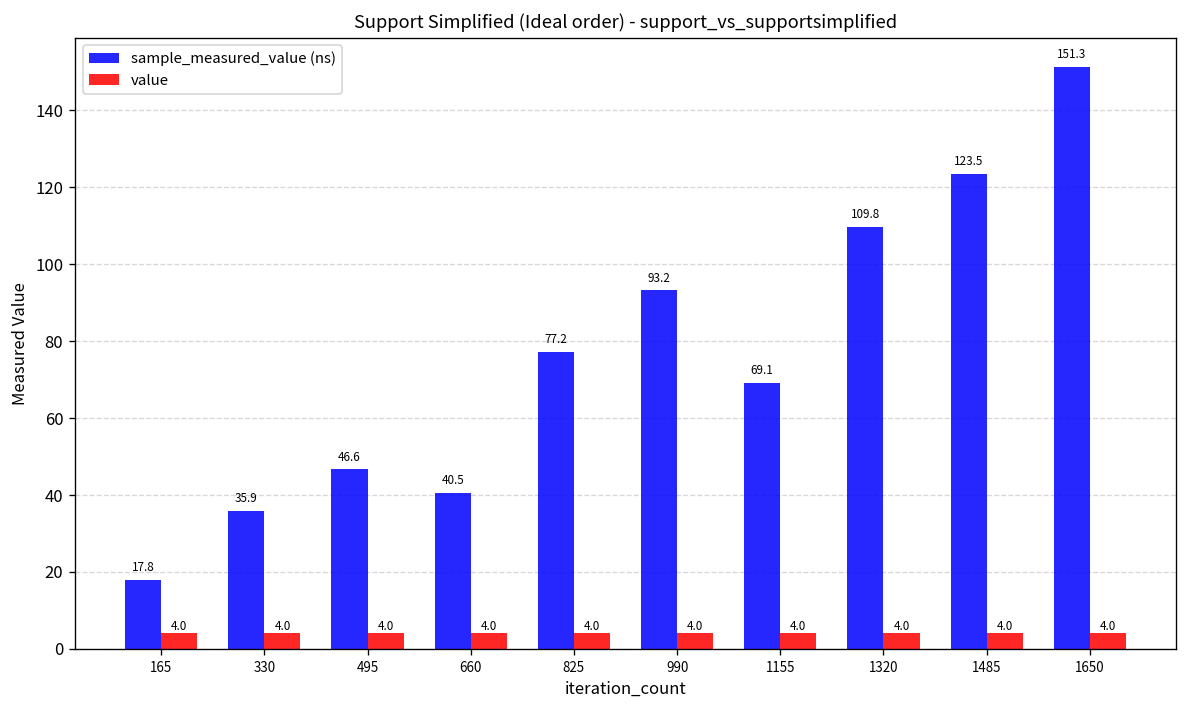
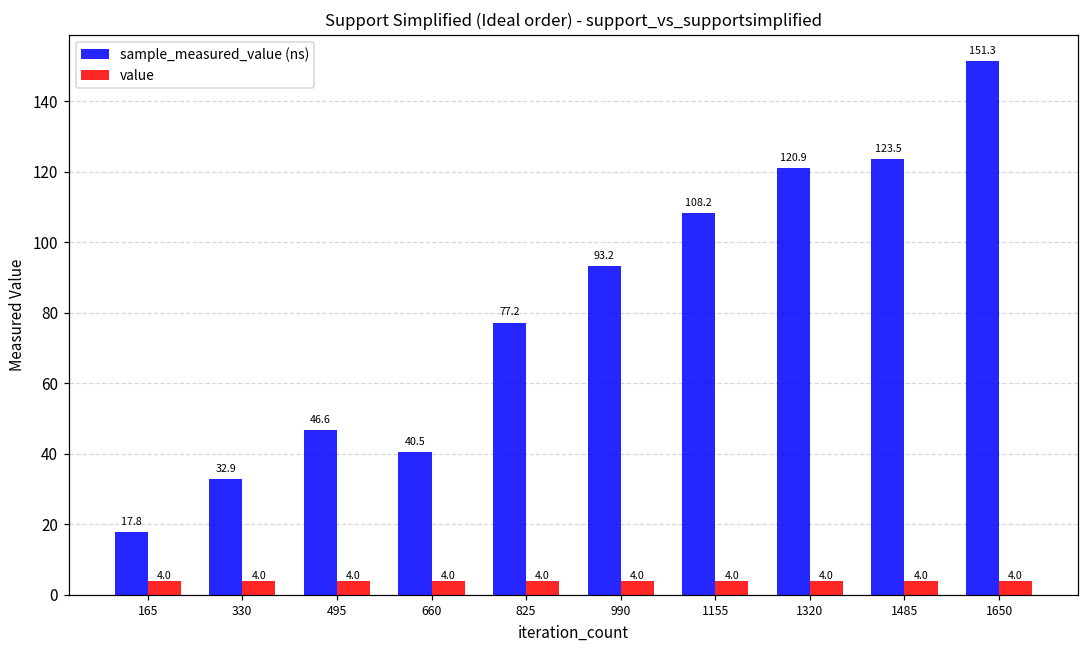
sample_measured_value (ns), 330: 35.9 -> 32.9
sample_measured_value (ns), 1155: 69.1 -> 108.2
sample_measured_value (ns), 1320: 109.8 -> 120.9
